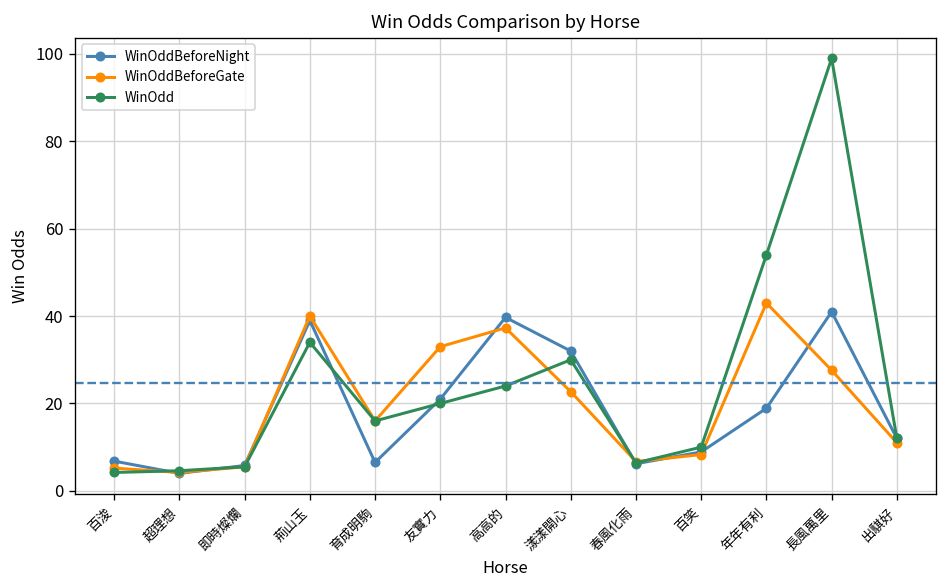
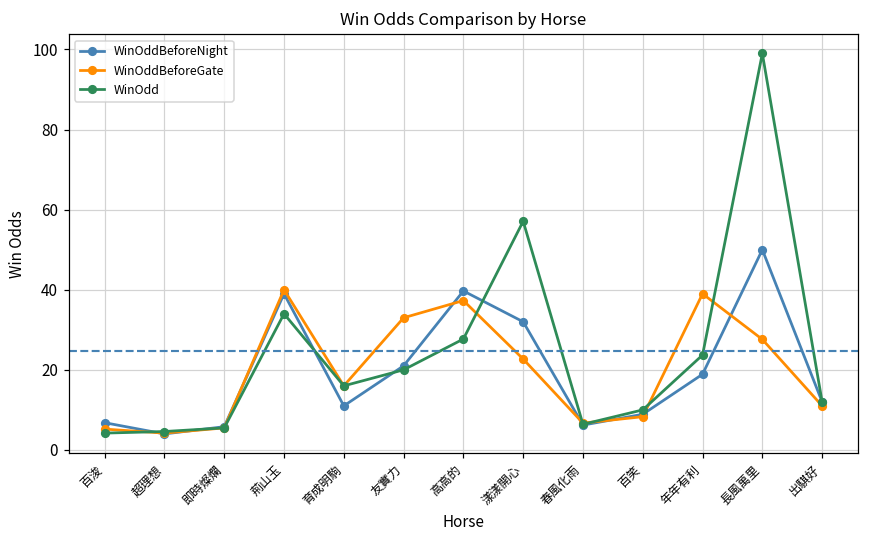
WinOddBeforeNight, 育成明駒: 7 -> 11
WinOdd, 高高的: 24 -> 28
WinOdd, 漾漾開心: 30 -> 57
WinOddBeforeGate, 年年有利: 43 -> 39
WinOdd, 年年有利: 54 -> 24
WinOddBeforeNight, 長風萬里: 41 -> 50
